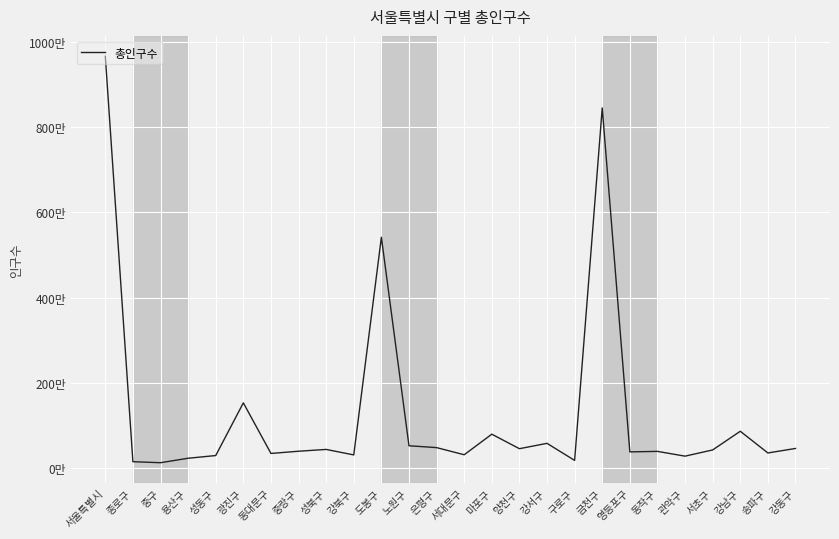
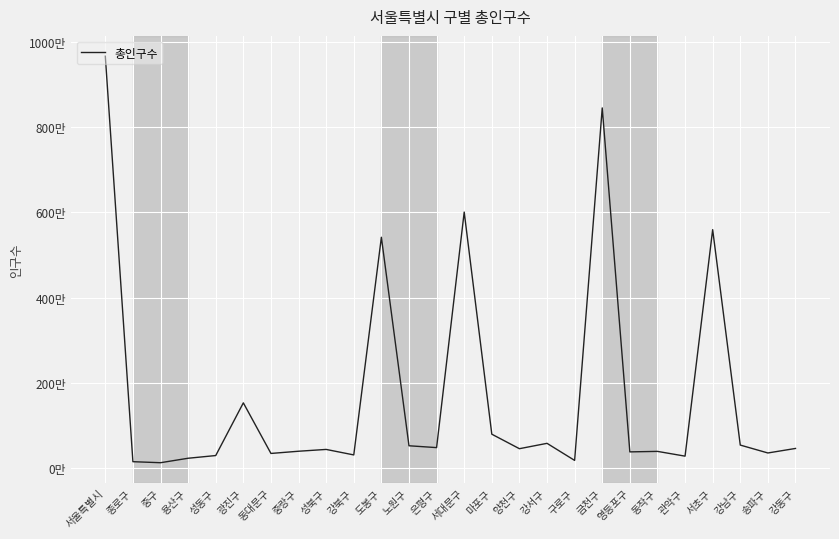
서대문구: 30만 -> 600만
서초구: 40만 -> 560만
강남구: 90만 -> 50만
